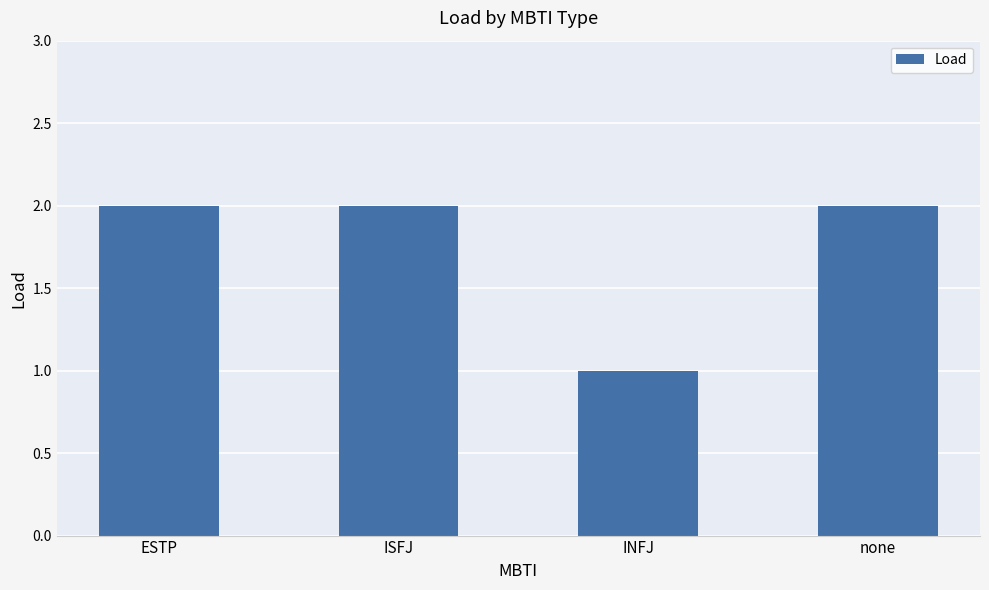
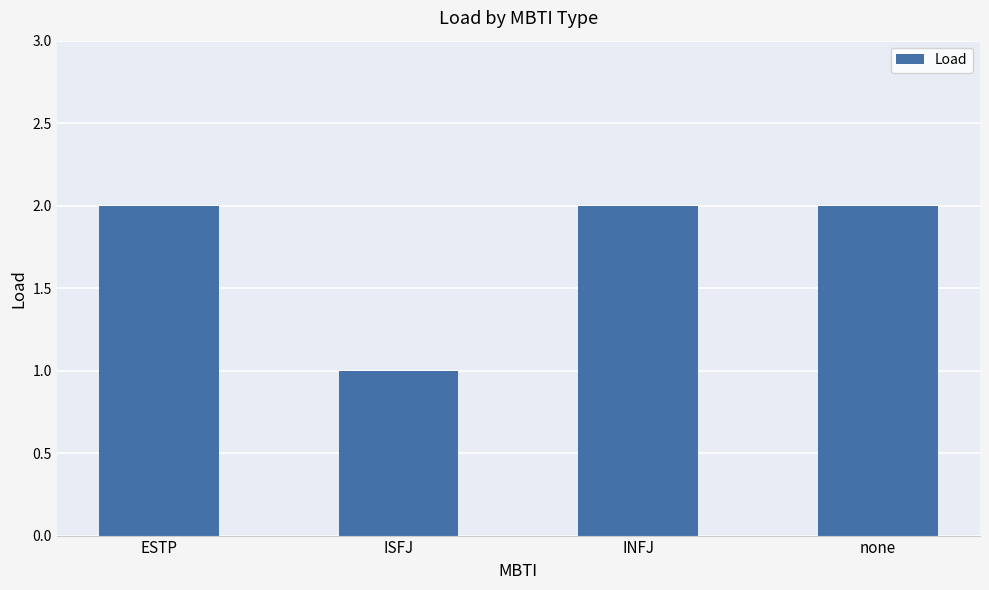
ISFJ: 2 -> 1
INFJ: 1 -> 2
